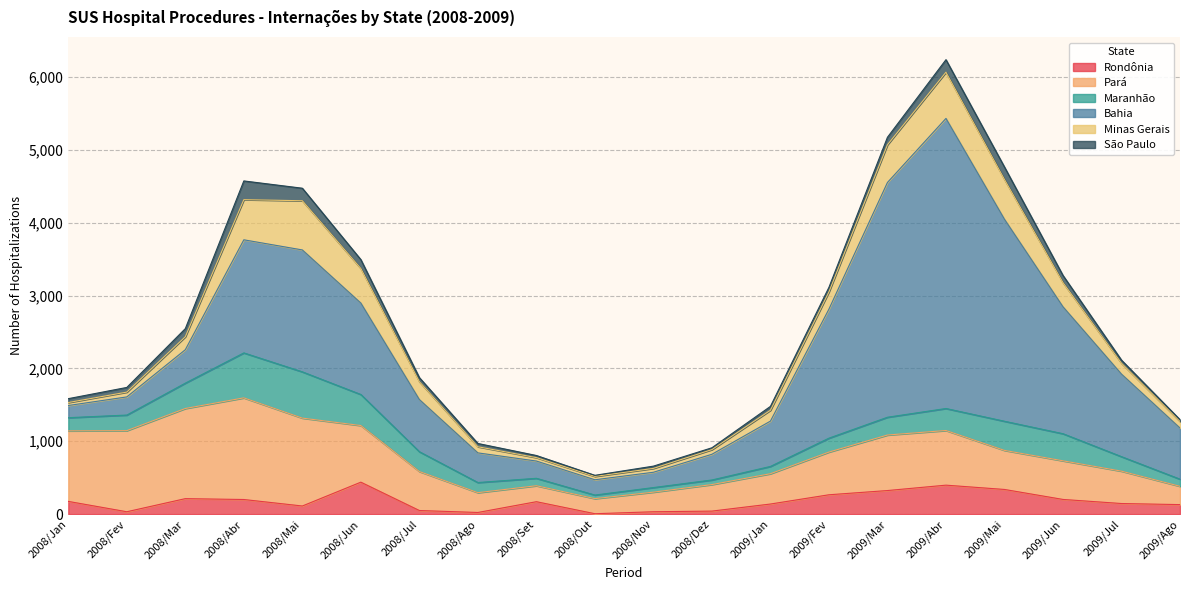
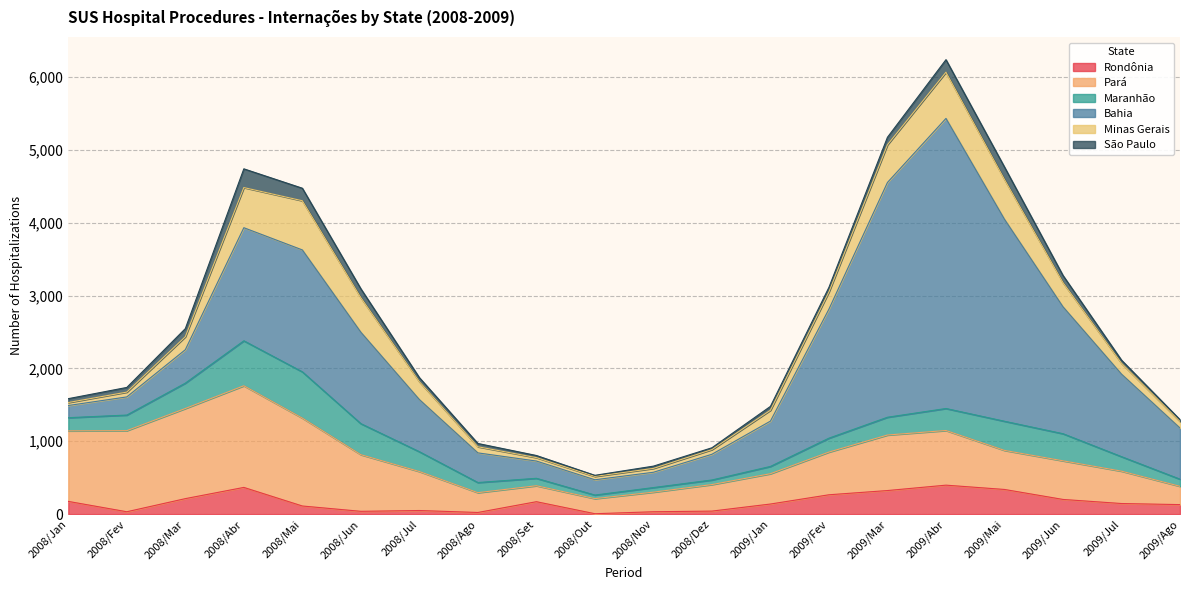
Rondônia, 2008/Abr: 200 -> 400
Rondônia, 2008/Jun: 400 -> 0
